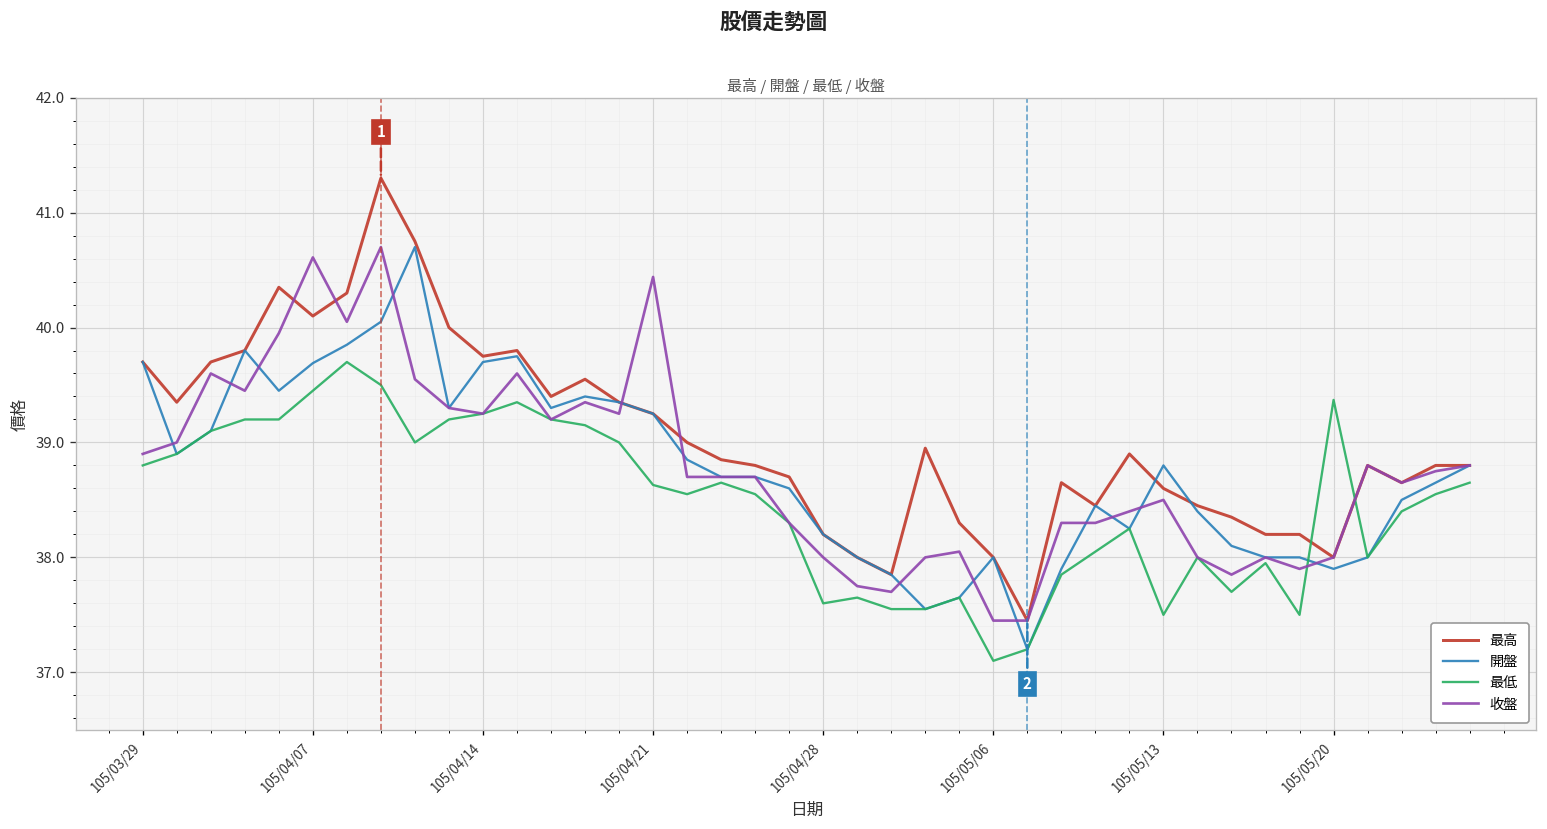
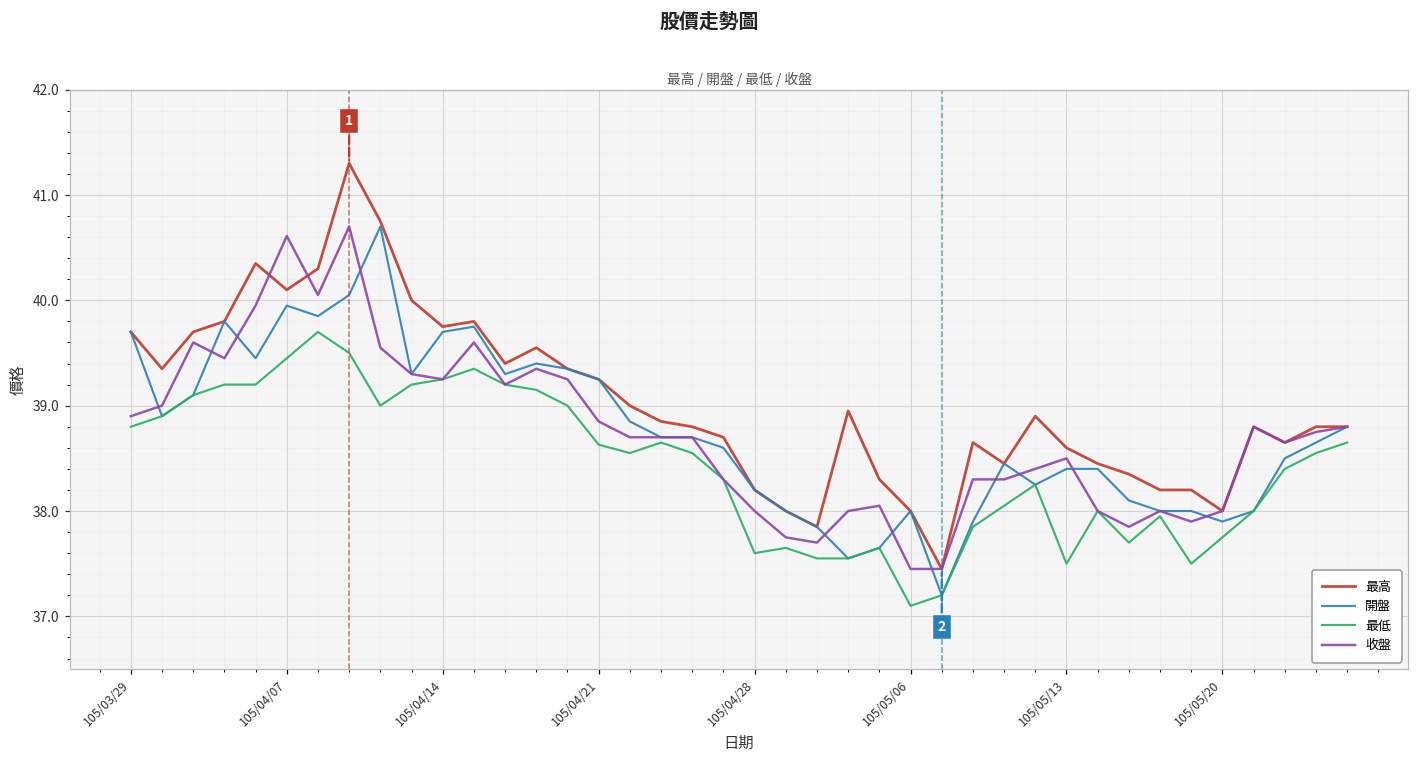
開盤, 105/04/07: 39.7 -> 40.0
收盤, 105/04/21: 40.4 -> 38.9
開盤, 105/05/13: 38.8 -> 38.4
最低, 105/05/20: 39.4 -> 37.8
